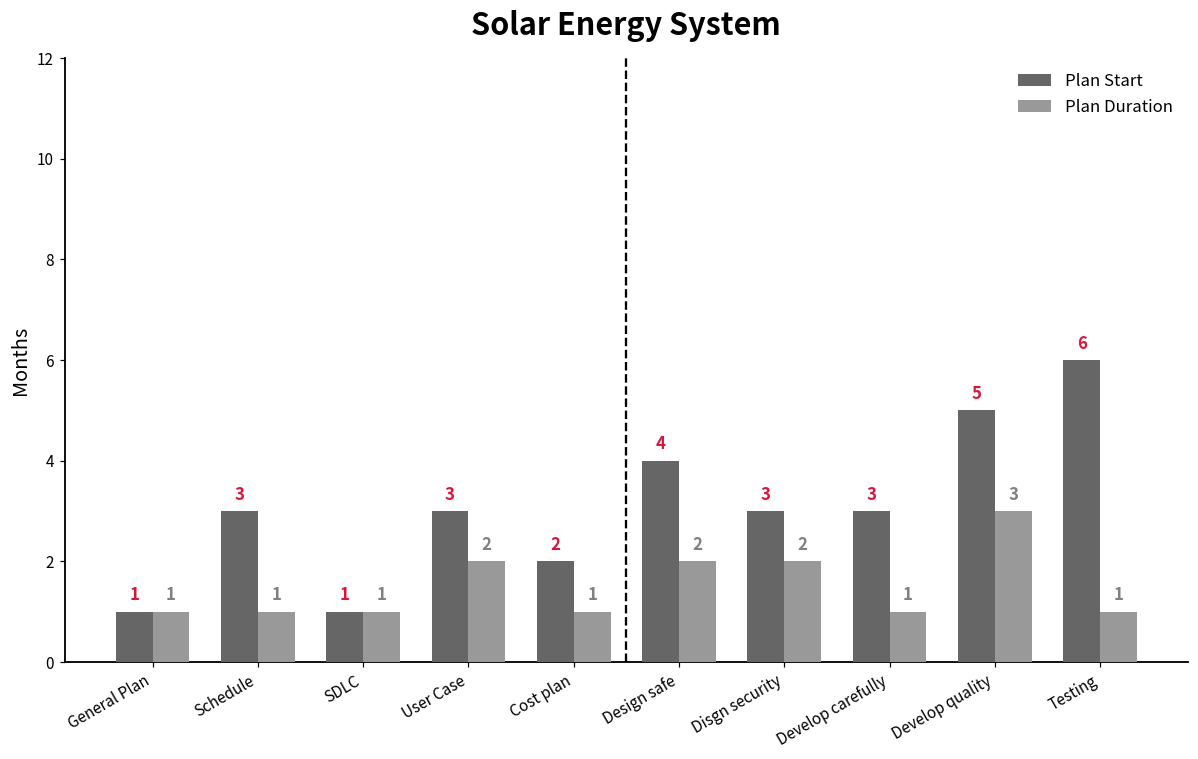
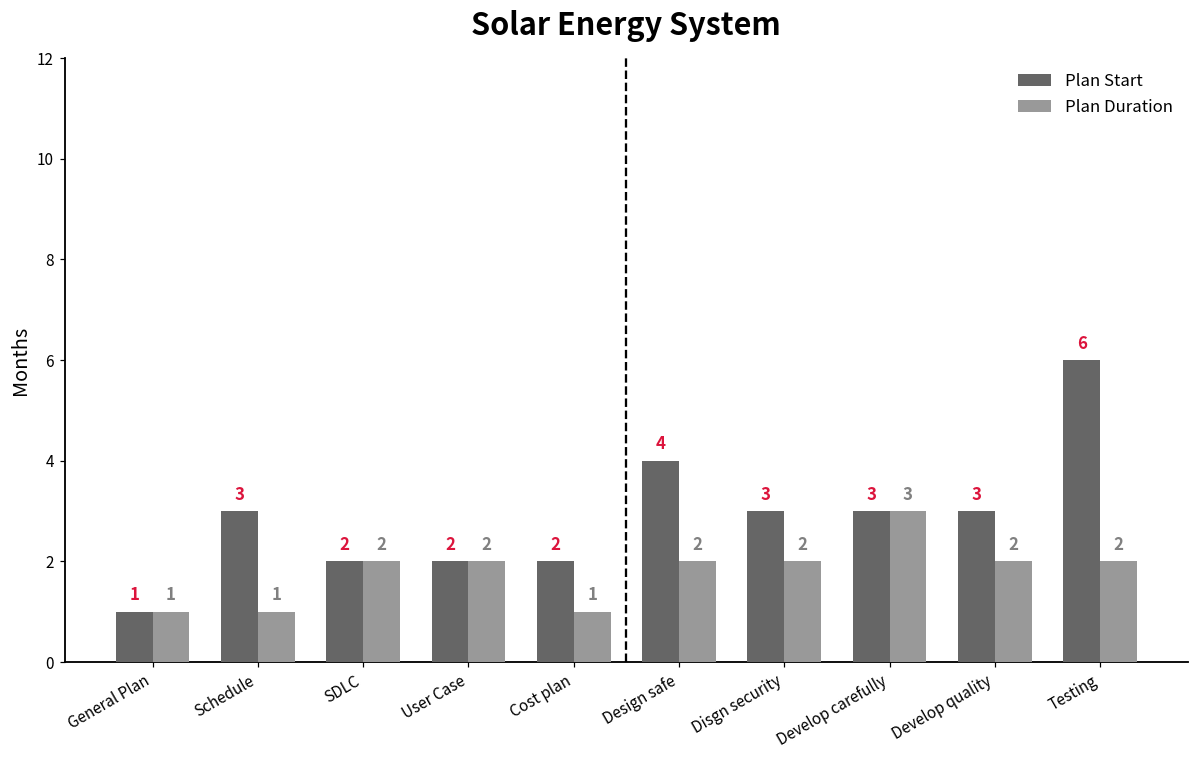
Plan Start, SDLC: 1 -> 2
Plan Duration, SDLC: 1 -> 2
Plan Start, User Case: 3 -> 2
Plan Duration, Develop carefully: 1 -> 3
Plan Start, Develop quality: 5 -> 3
Plan Duration, Develop quality: 3 -> 2
Plan Duration, Testing: 1 -> 2
